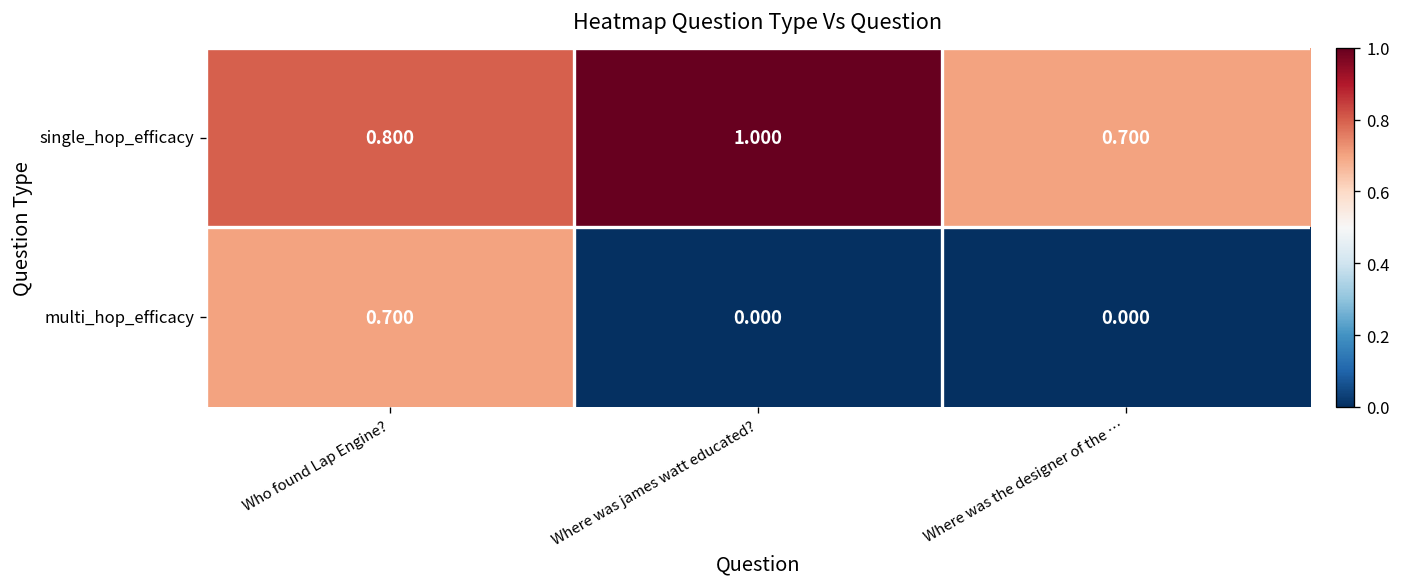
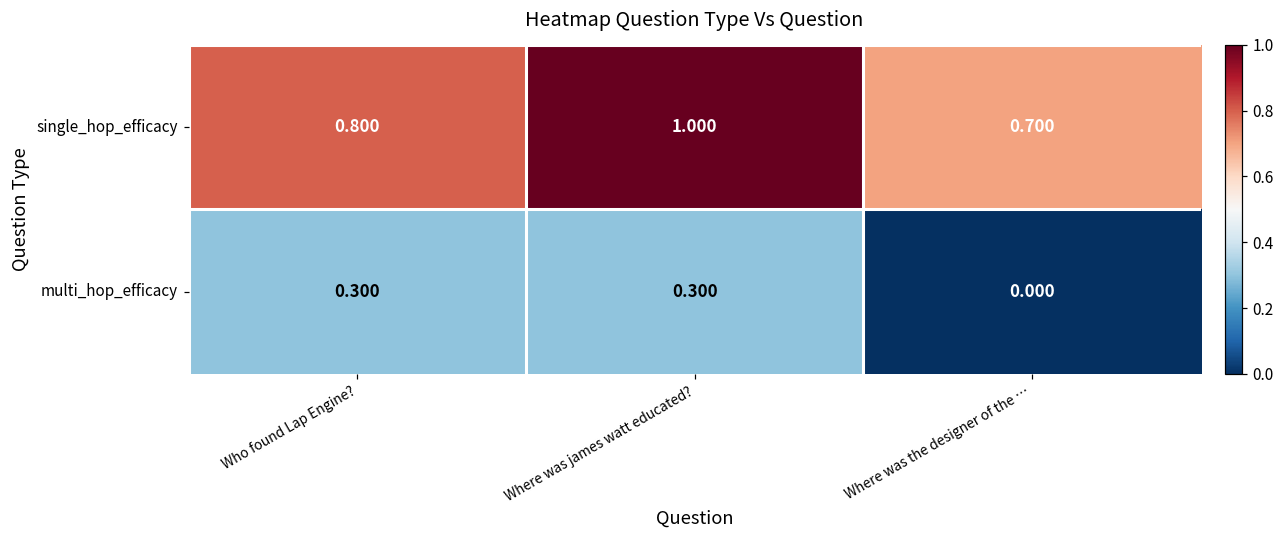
multi_hop_efficacy, Who found Lap Engine?: 0.700 -> 0.300
multi_hop_efficacy, Where was james watt educated?: 0.000 -> 0.300
